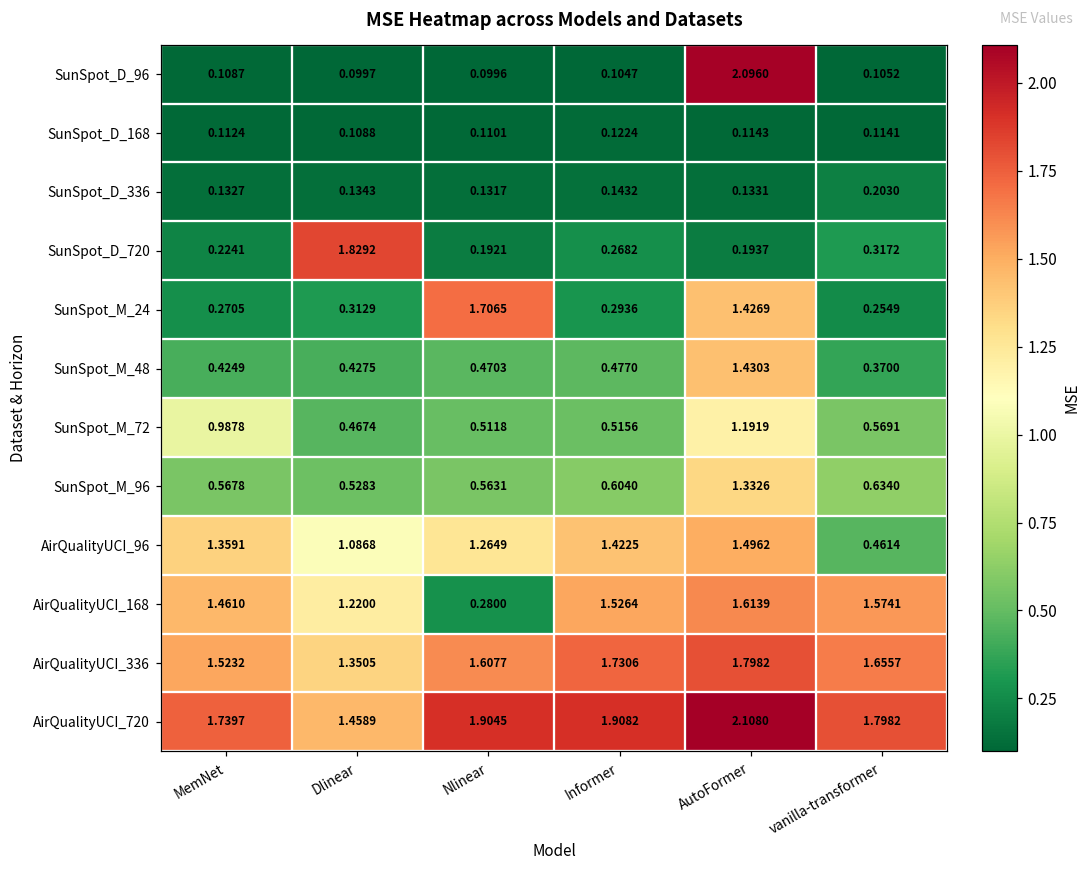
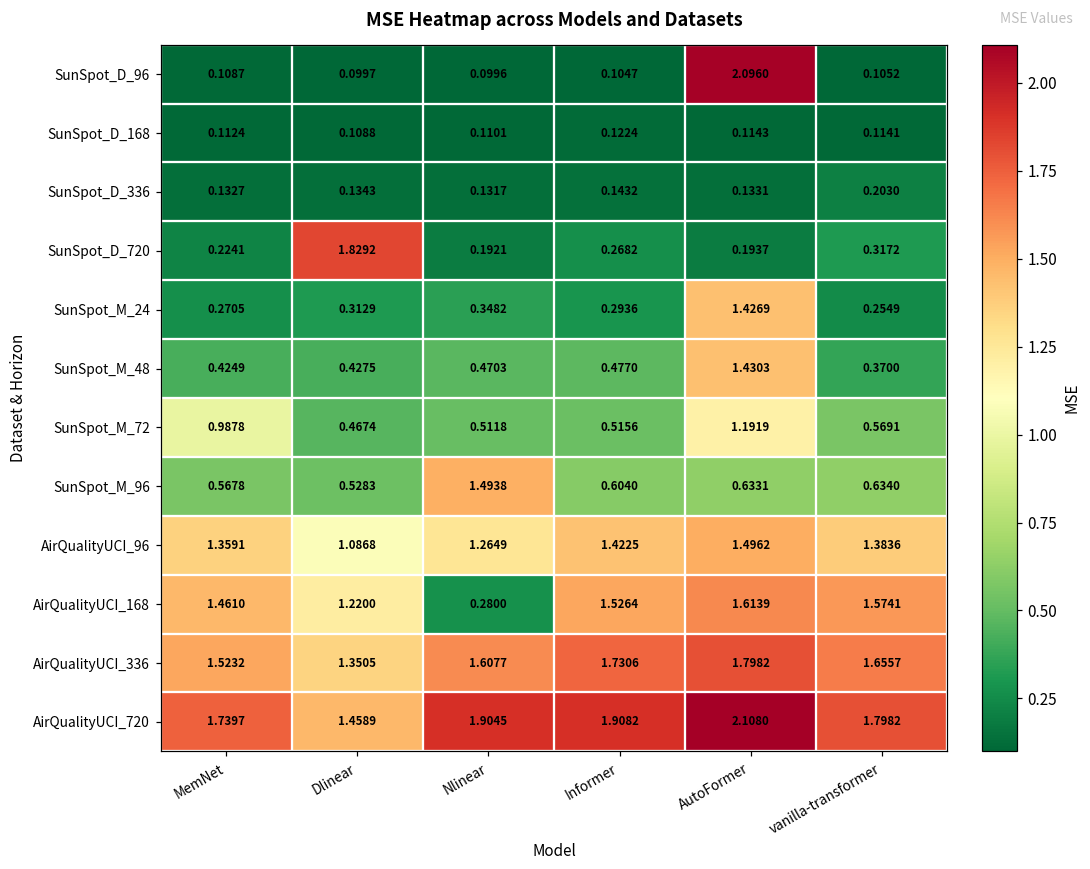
SunSpot_M_24, Nlinear: 1.7065 -> 0.3482
SunSpot_M_96, Nlinear: 0.5631 -> 1.4938
SunSpot_M_96, AutoFormer: 1.3326 -> 0.6331
AirQualityUCI_96, vanilla-transformer: 0.4614 -> 1.3836
